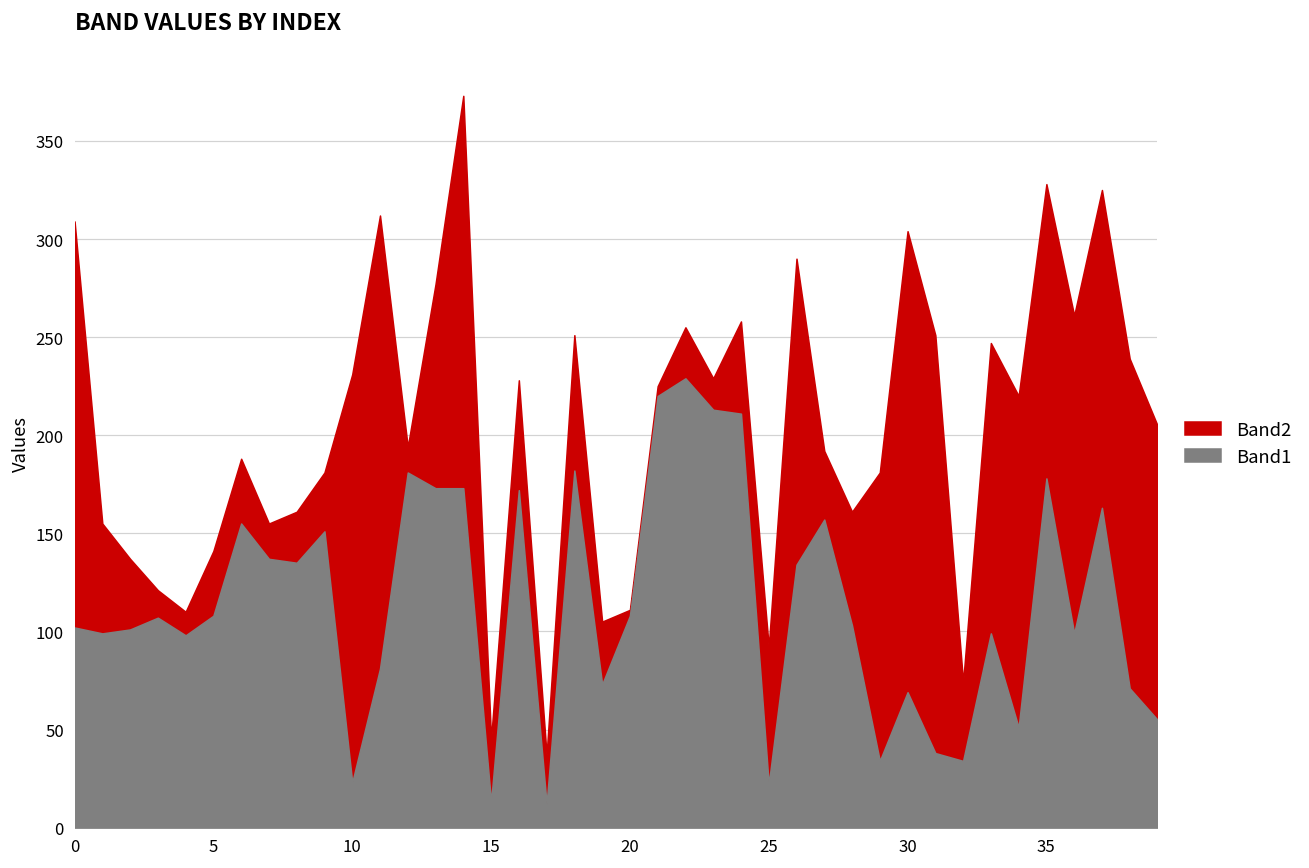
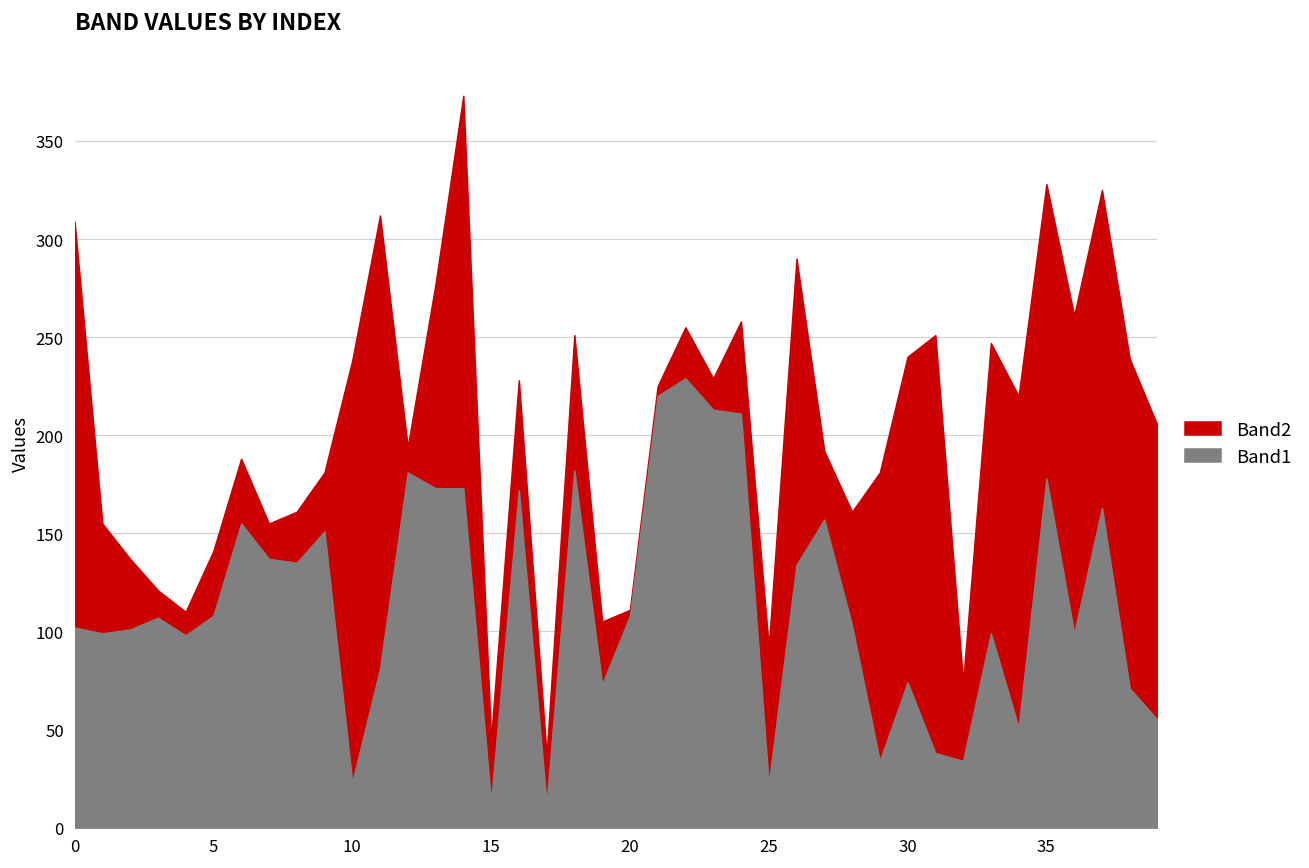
Band2, 10: 208 -> 215
Band2, 30: 235 -> 166
Band1, 30: 69 -> 74
